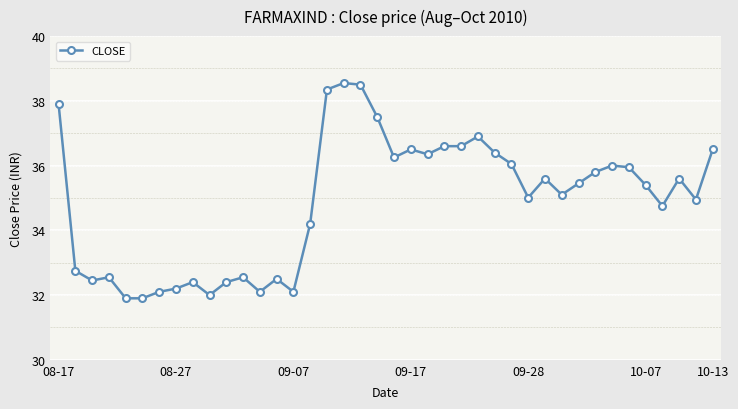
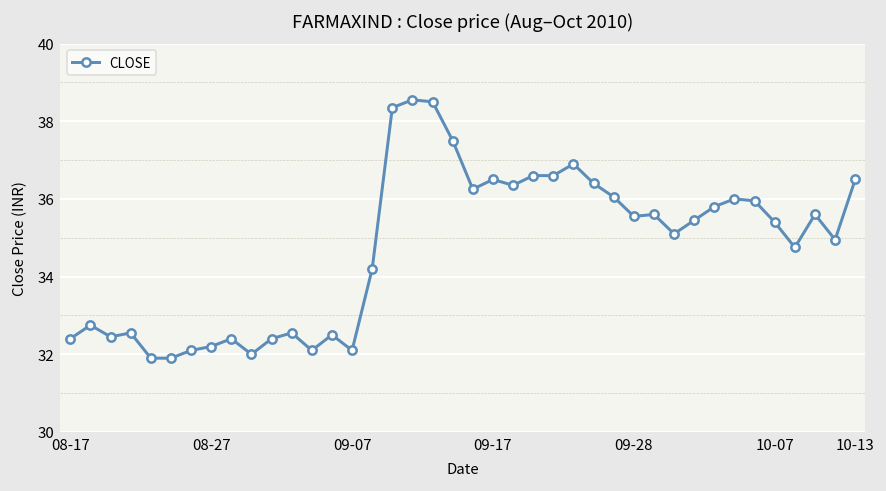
08-17: 37.9 -> 32.4
09-28: 35.0 -> 35.6
